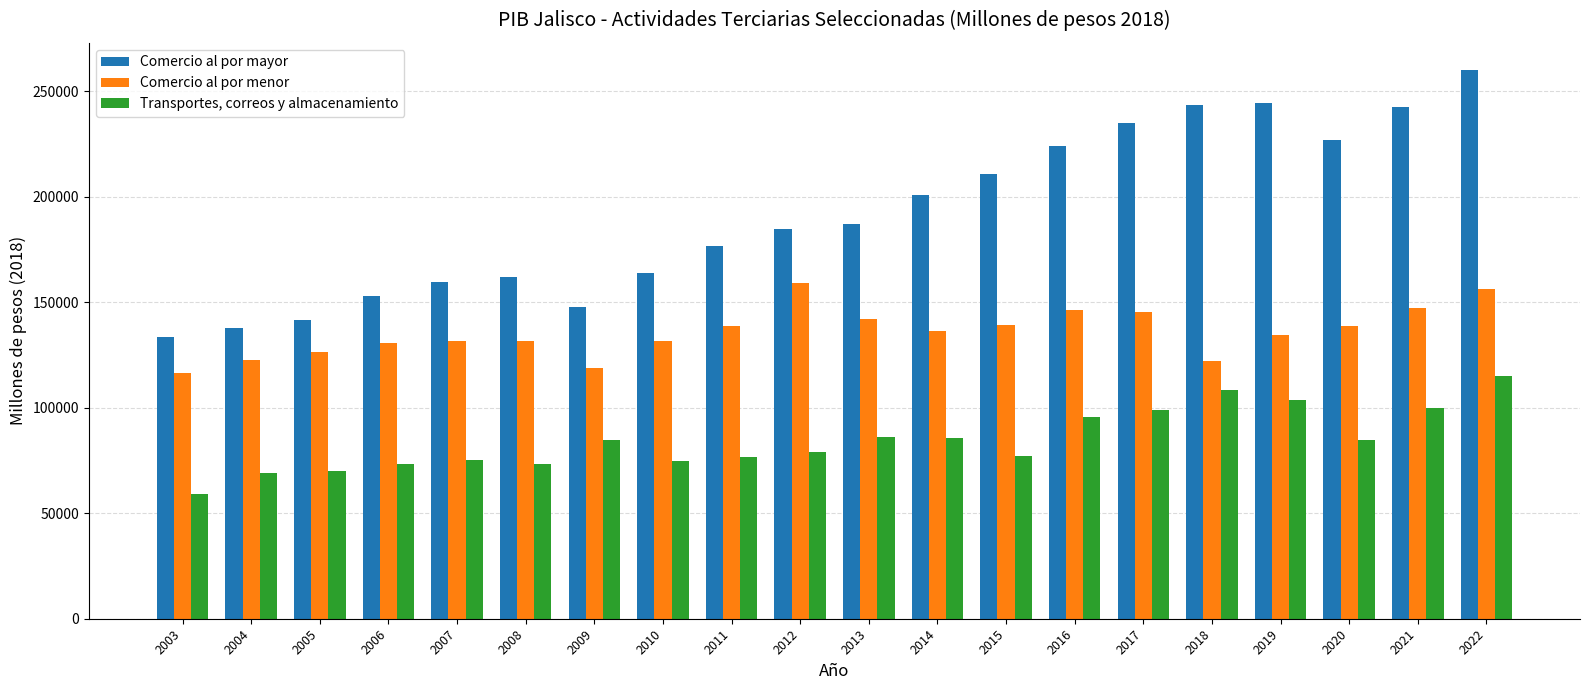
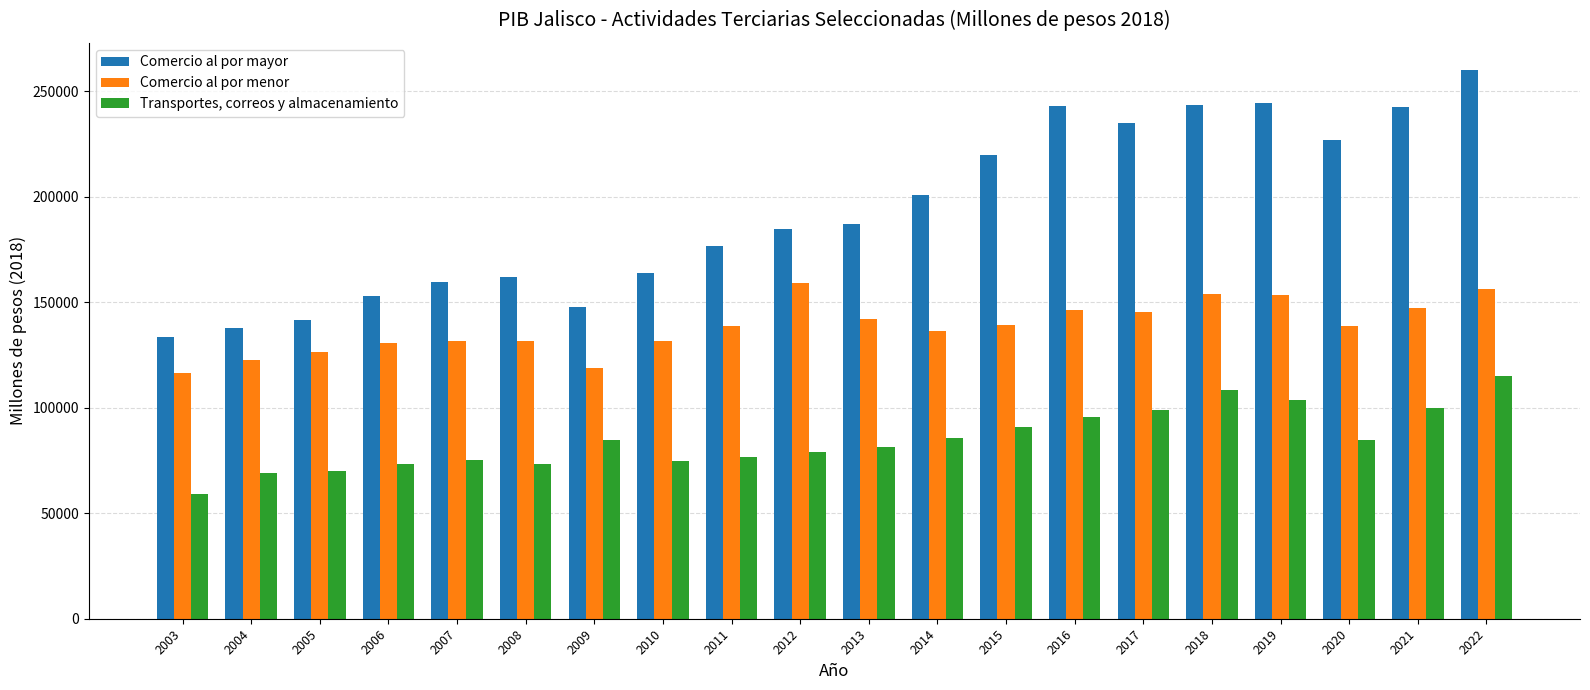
Transportes, correos y almacenamiento, 2013: 86000 -> 81000
Comercio al por mayor, 2015: 211000 -> 220000
Transportes, correos y almacenamiento, 2015: 77000 -> 91000
Comercio al por mayor, 2016: 224000 -> 243000
Comercio al por menor, 2018: 122000 -> 154000
Comercio al por menor, 2019: 135000 -> 154000
